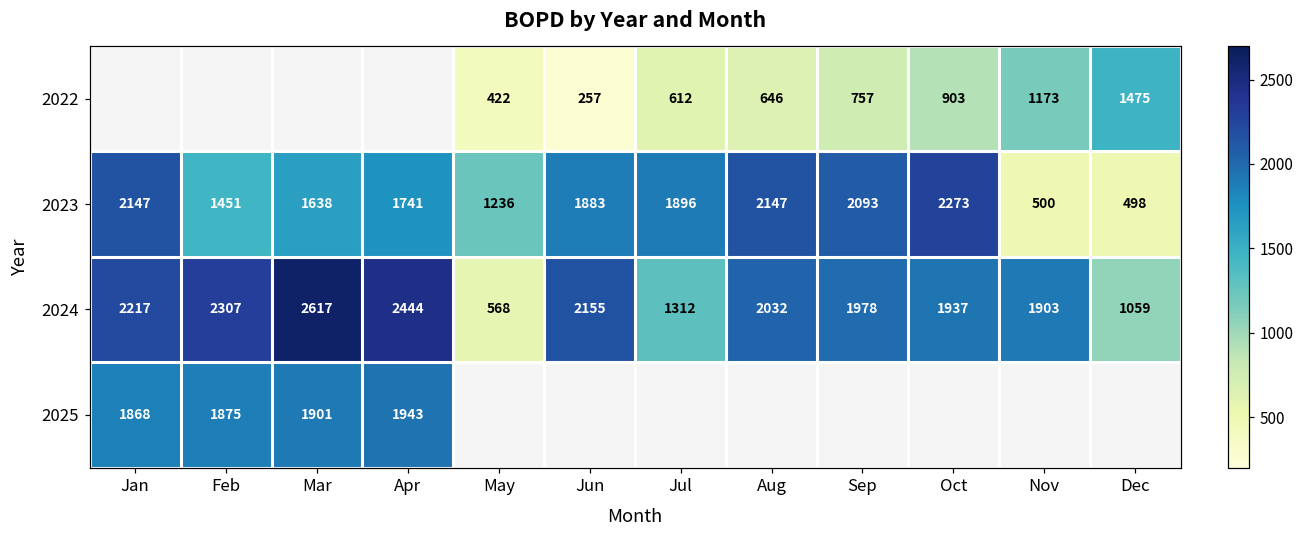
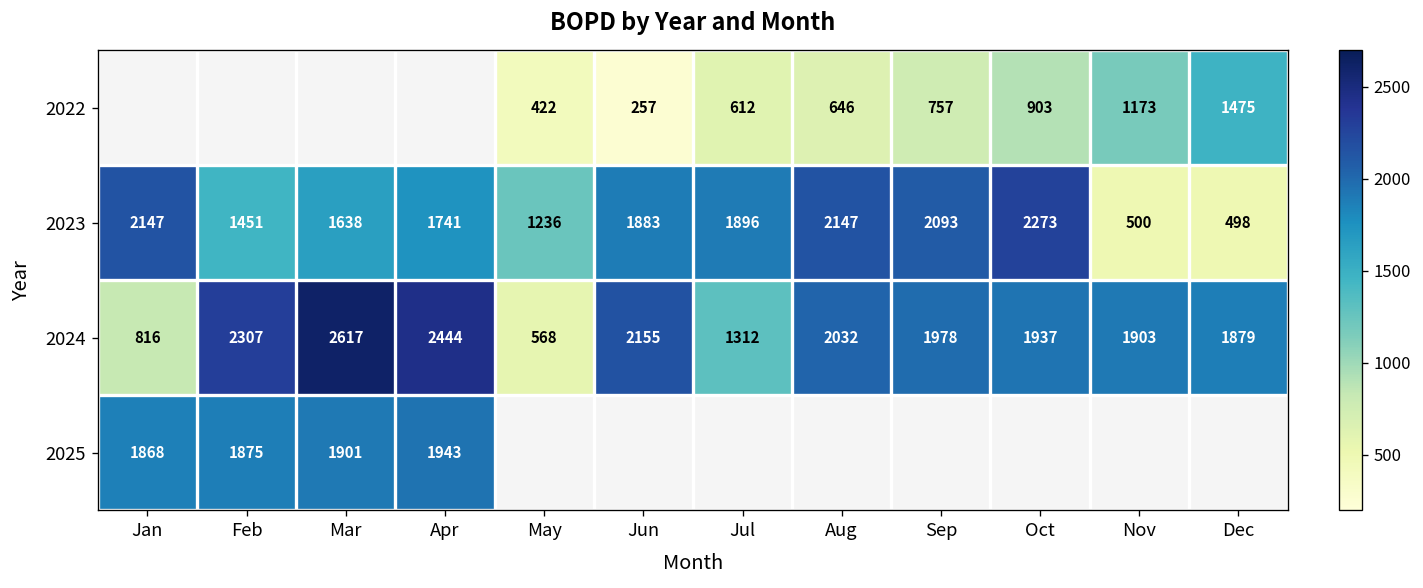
2024, Jan: 2217 -> 816
2024, Dec: 1059 -> 1879
